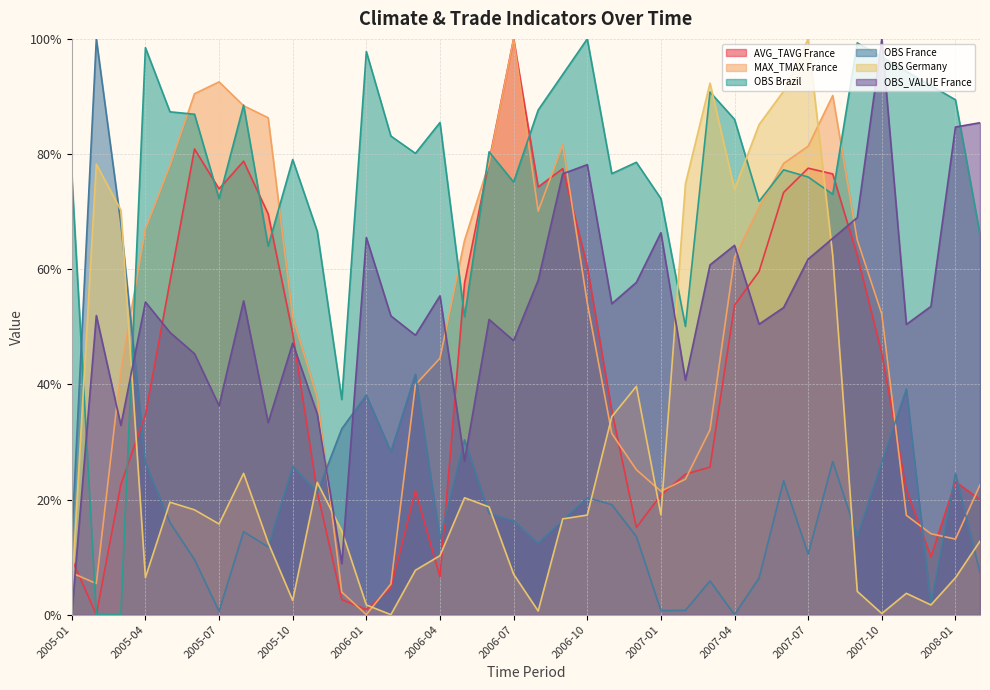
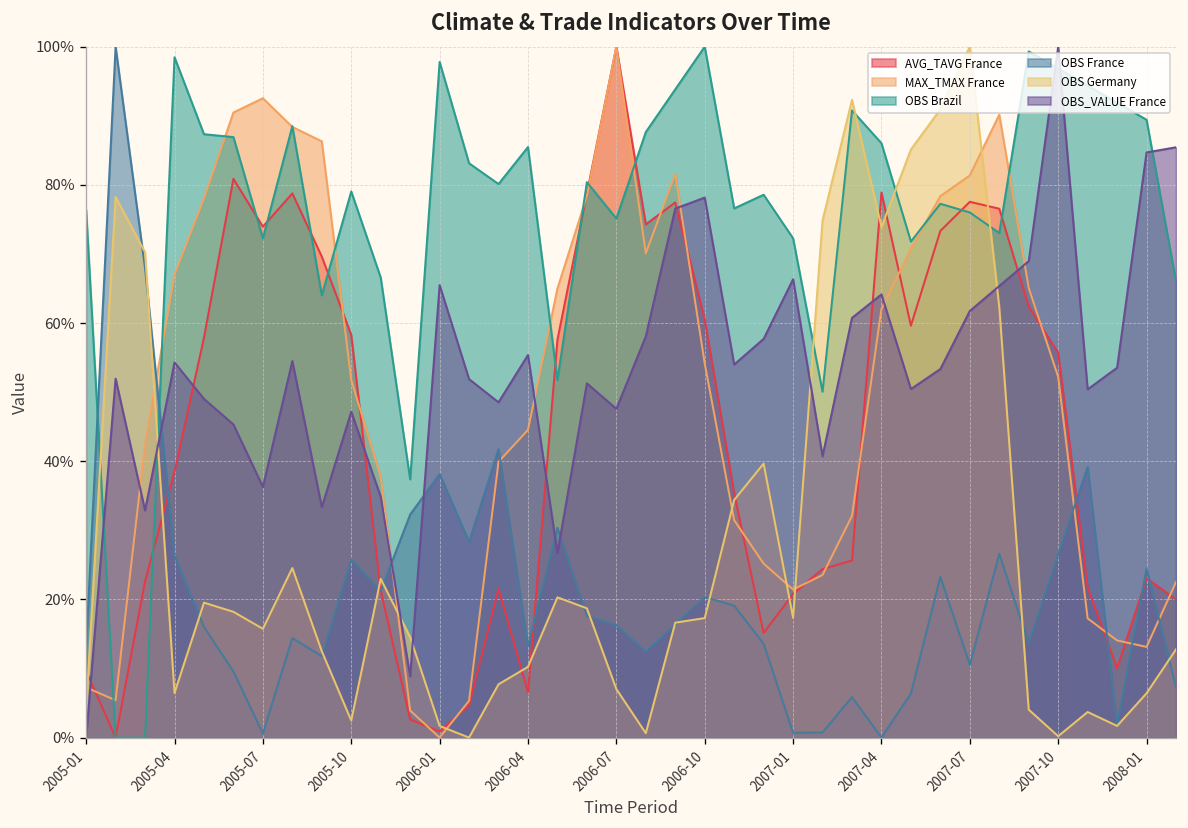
AVG_TAVG France, 2005-04: 35% -> 38%
AVG_TAVG France, 2005-10: 49% -> 58%
AVG_TAVG France, 2007-04: 54% -> 79%
AVG_TAVG France, 2007-10: 45% -> 56%
